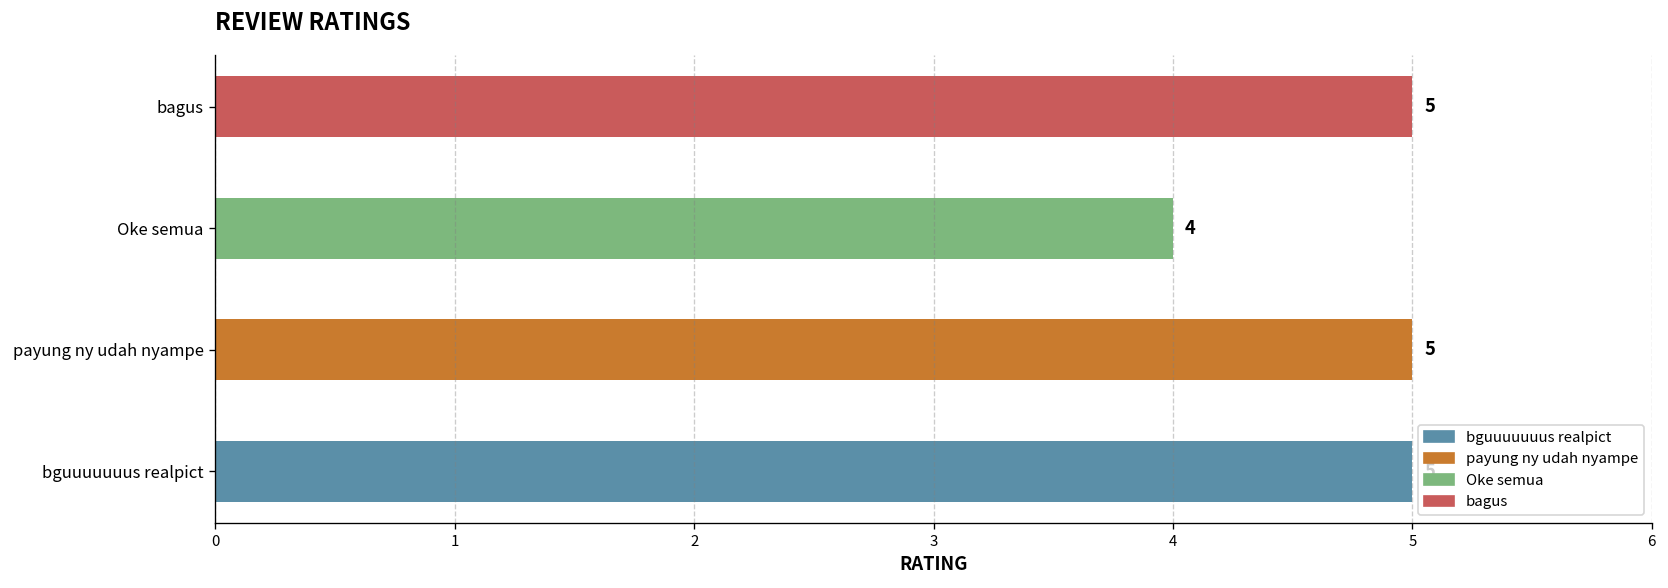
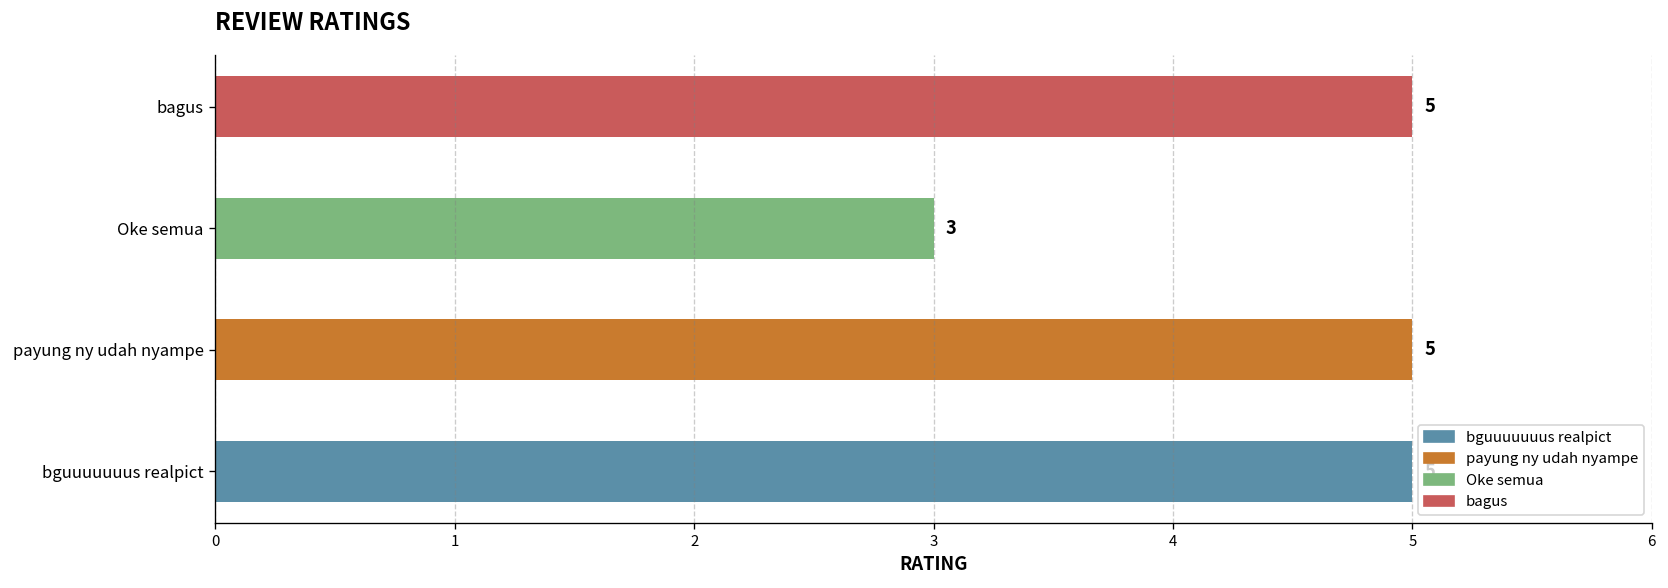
Oke semua: 4 -> 3
